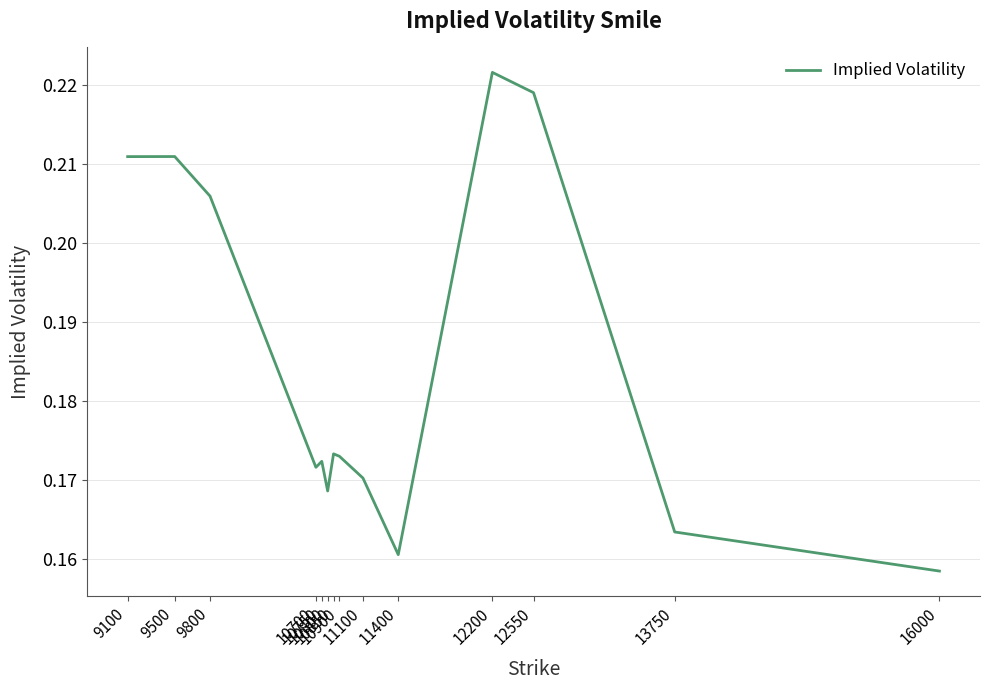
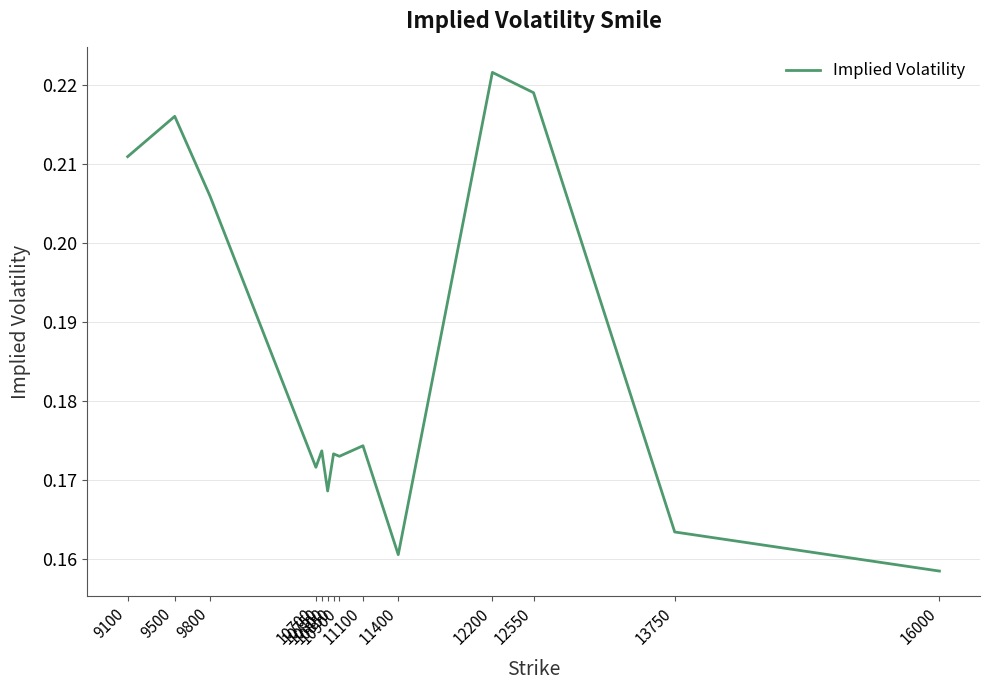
9500: 0.211 -> 0.216
10750: 0.172 -> 0.174
11100: 0.170 -> 0.174
